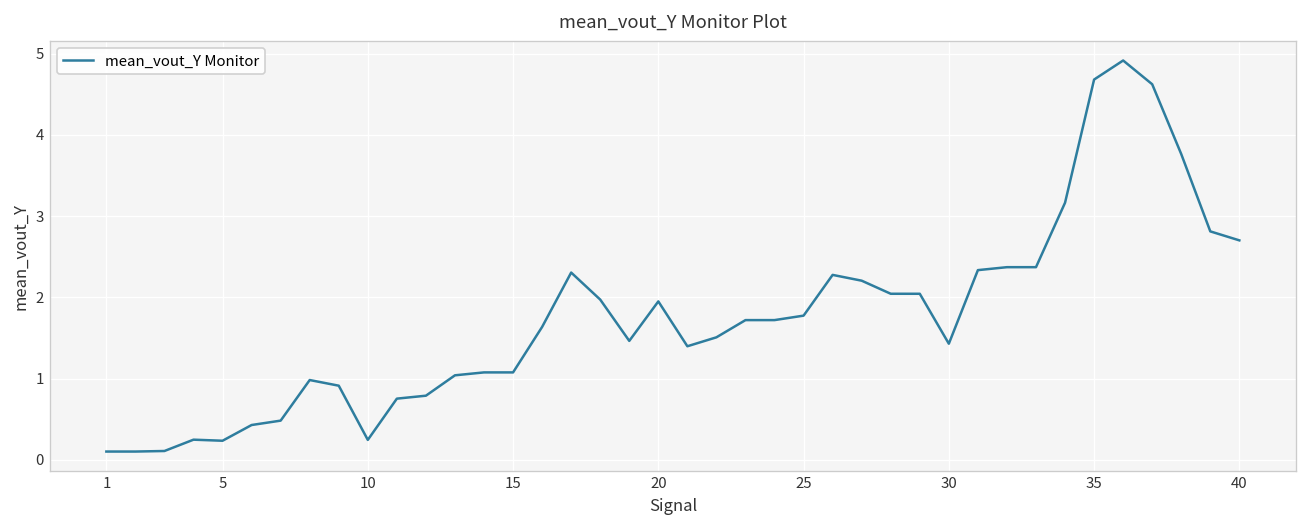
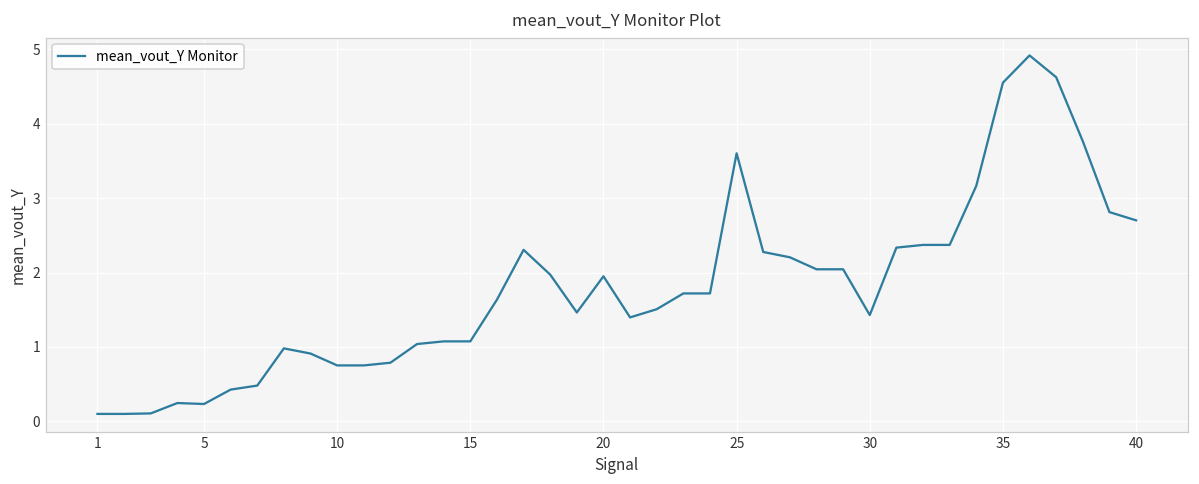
10: 0.2 -> 0.8
25: 1.8 -> 3.6
35: 4.7 -> 4.6
